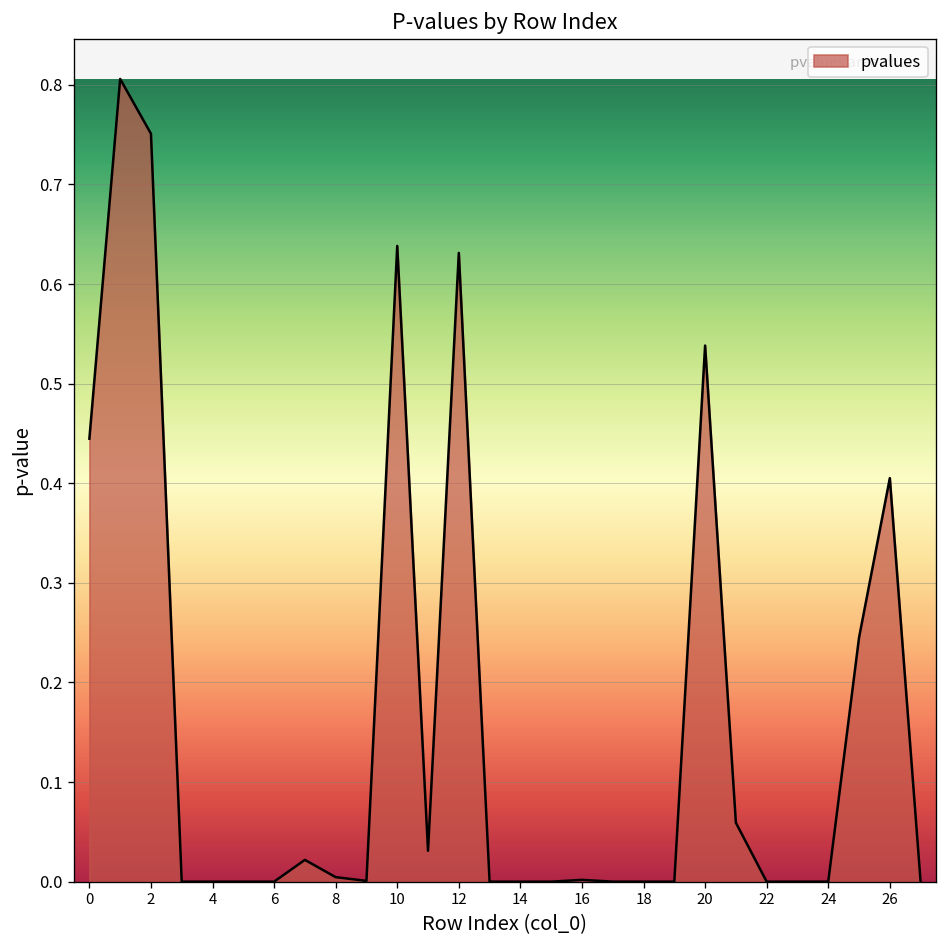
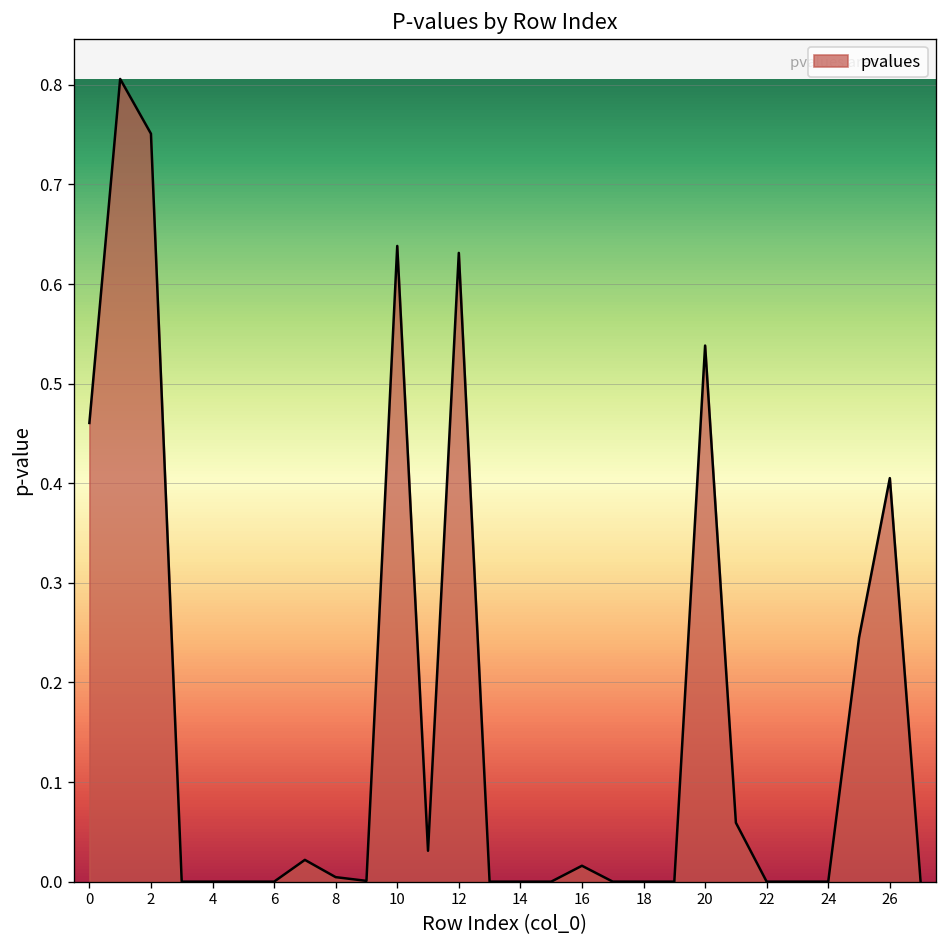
0: 0.44 -> 0.46
16: 0.00 -> 0.02
